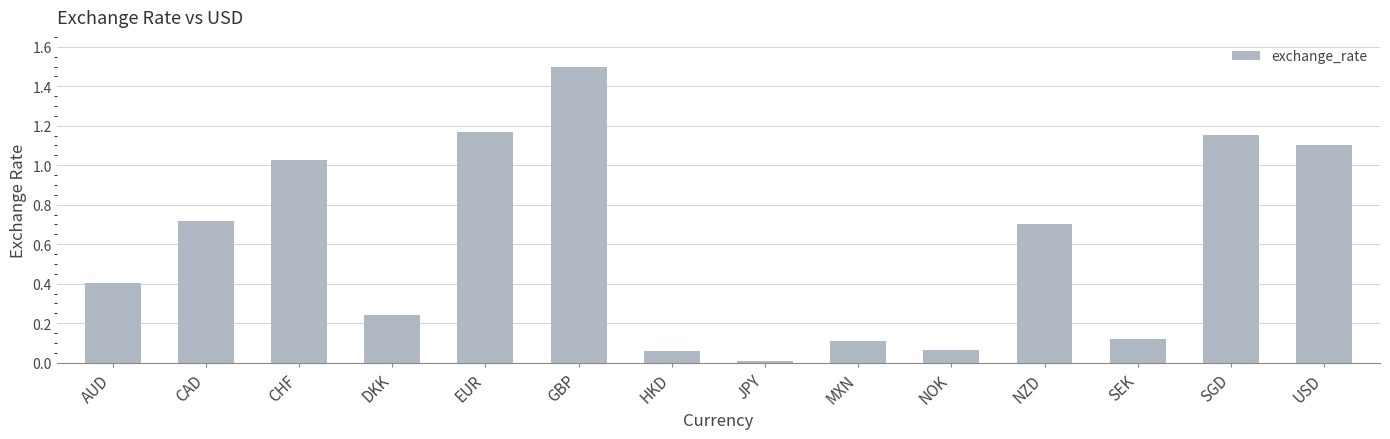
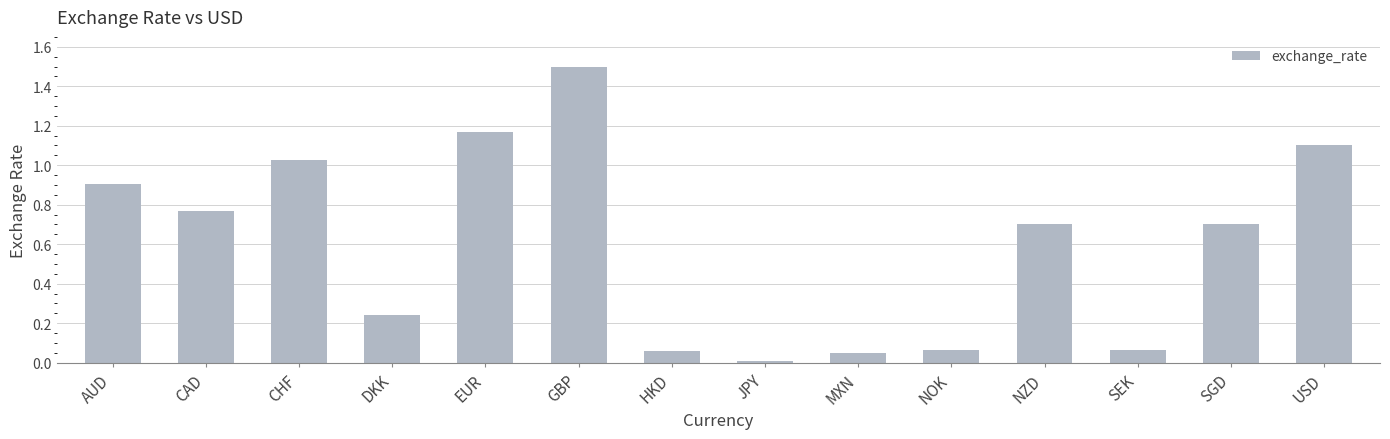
AUD: 0.40 -> 0.90
CAD: 0.72 -> 0.77
MXN: 0.11 -> 0.05
SEK: 0.12 -> 0.06
SGD: 1.15 -> 0.70
